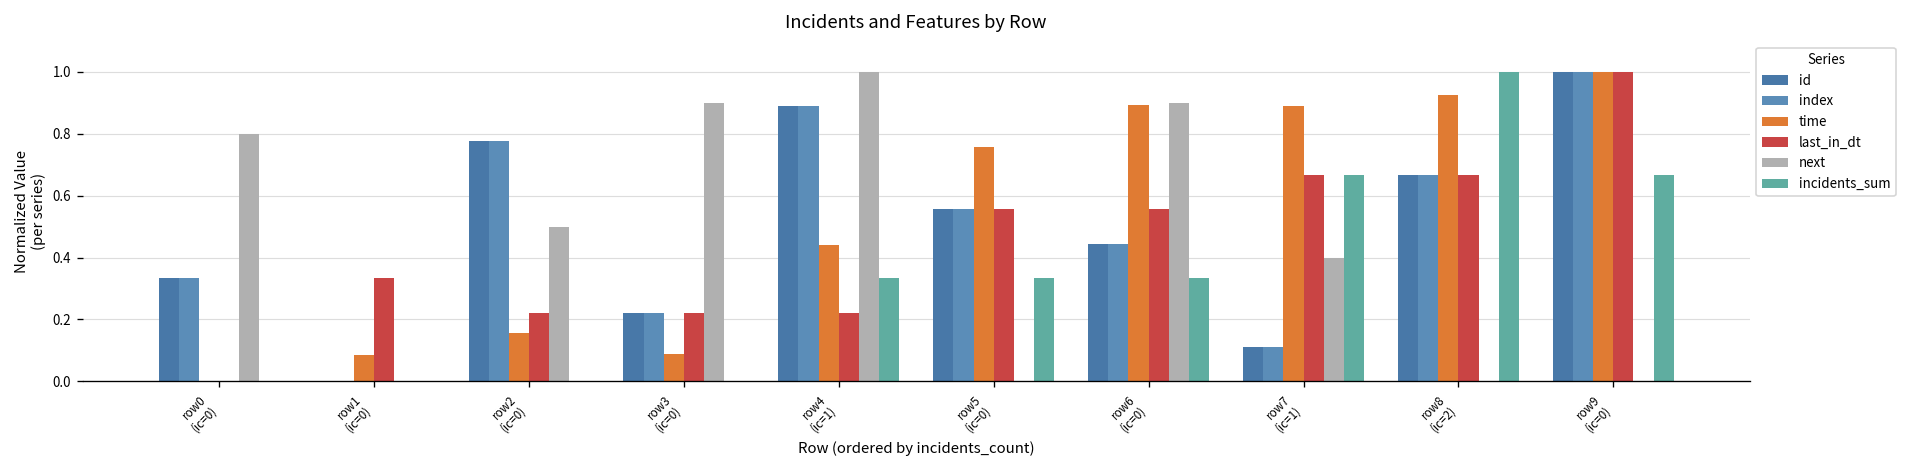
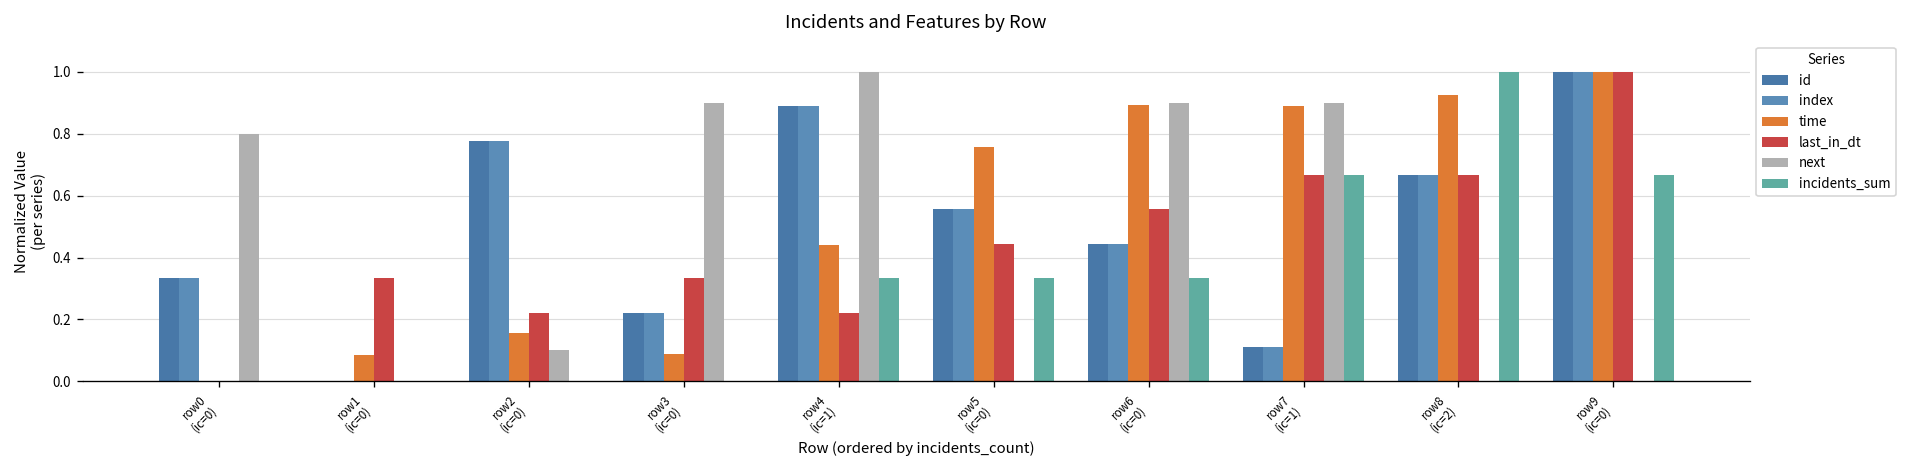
next, row2 (ic=0): 0.50 -> 0.10
last_in_dt, row3 (ic=0): 0.22 -> 0.33
last_in_dt, row5 (ic=0): 0.56 -> 0.44
next, row7 (ic=1): 0.40 -> 0.90
